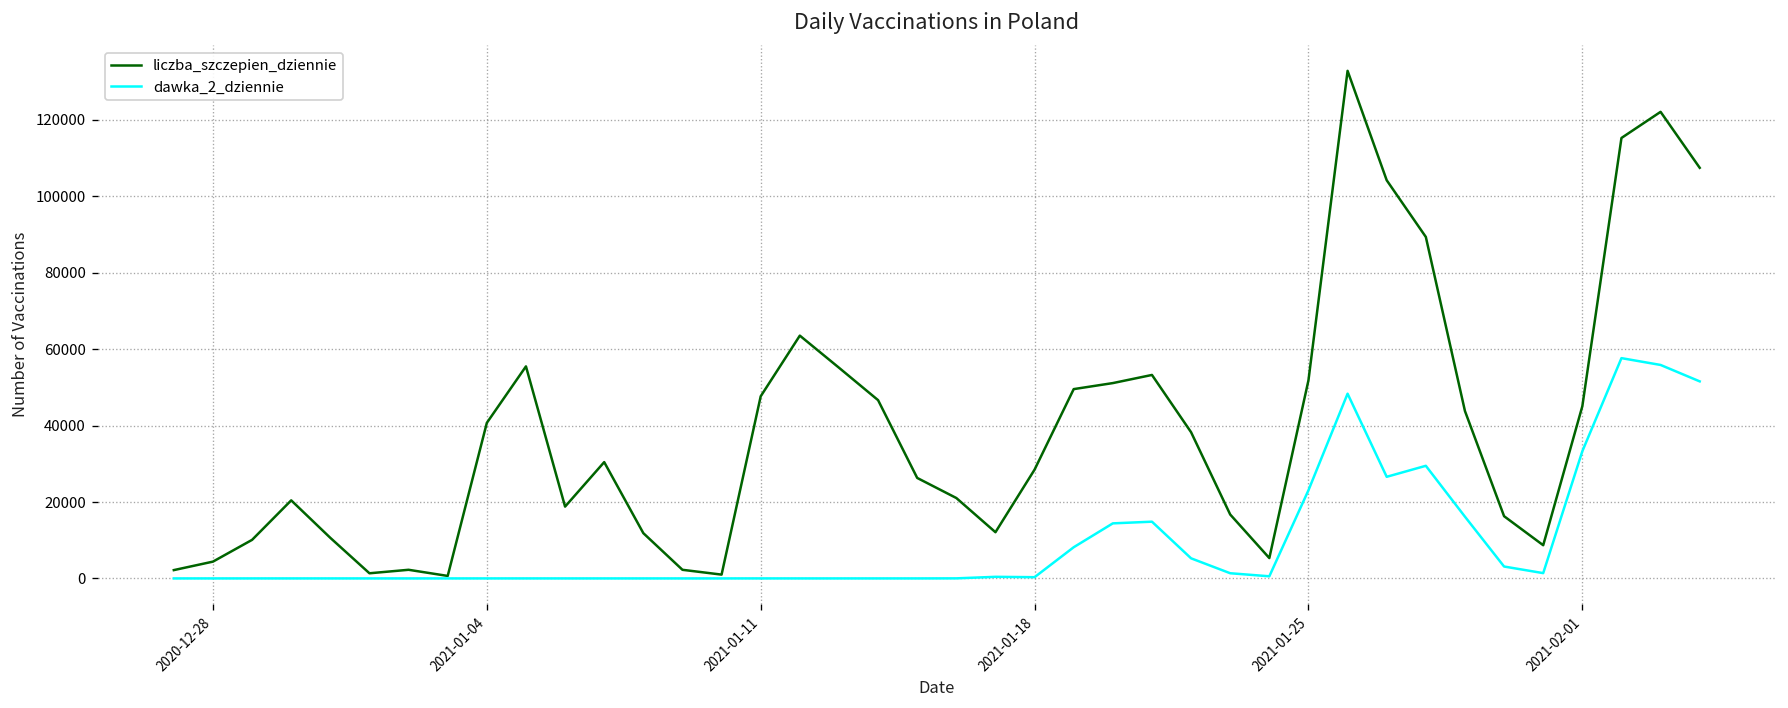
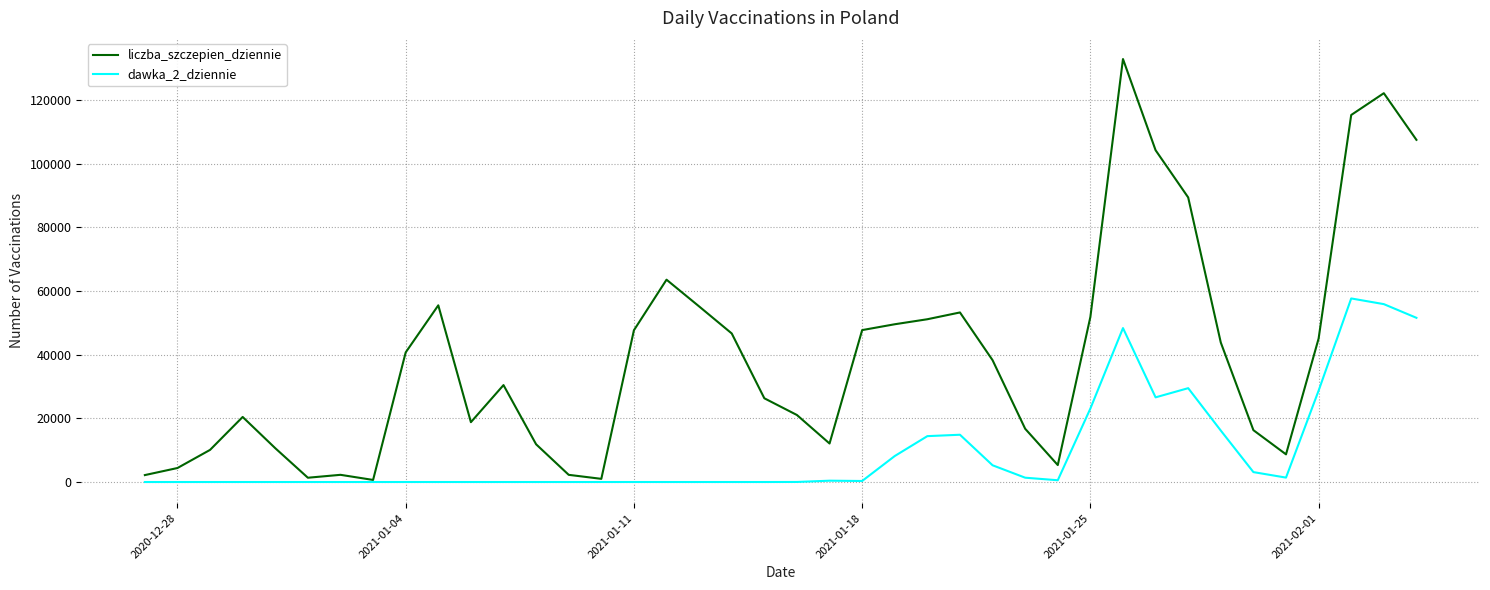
liczba_szczepien_dziennie, 2021-01-18: 28000 -> 48000
dawka_2_dziennie, 2021-02-01: 33000 -> 29000
